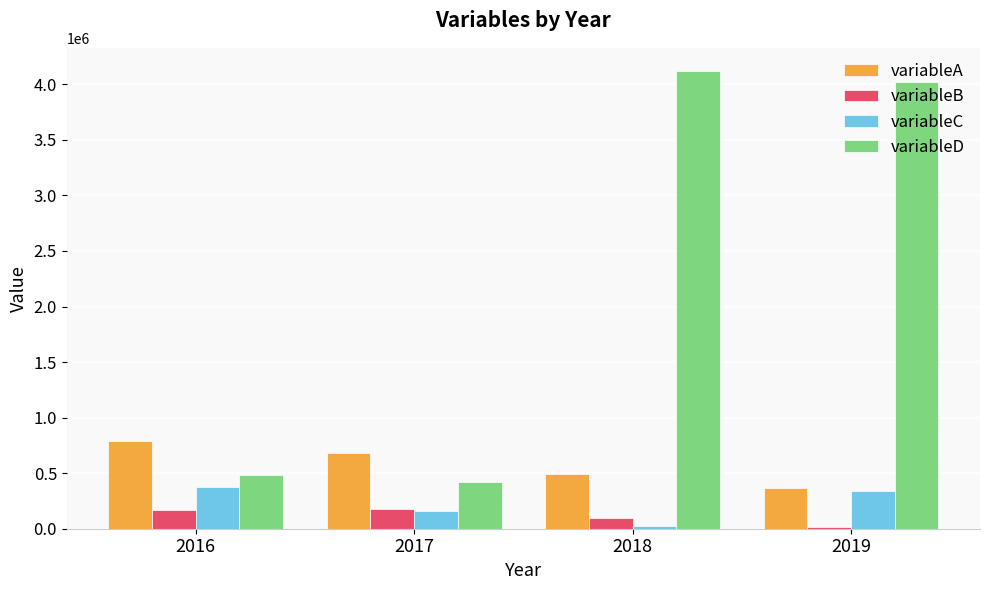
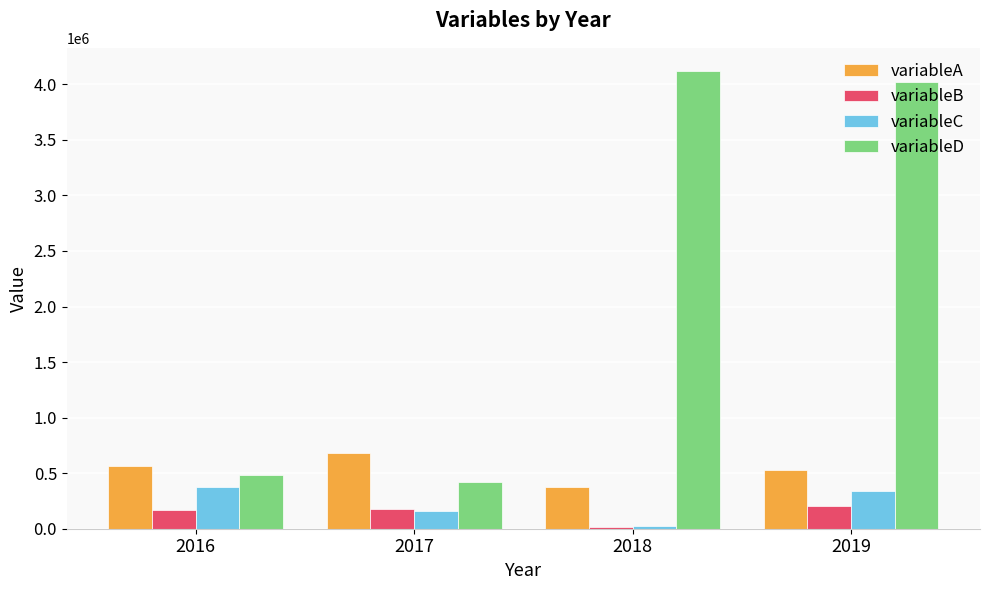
variableA, 2016: 790000 -> 570000
variableA, 2018: 500000 -> 370000
variableB, 2018: 100000 -> 20000
variableA, 2019: 360000 -> 530000
variableB, 2019: 20000 -> 200000
